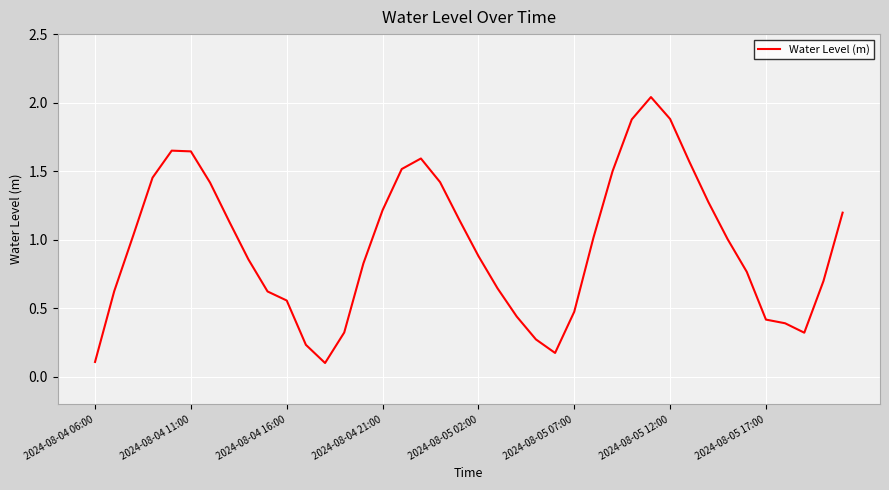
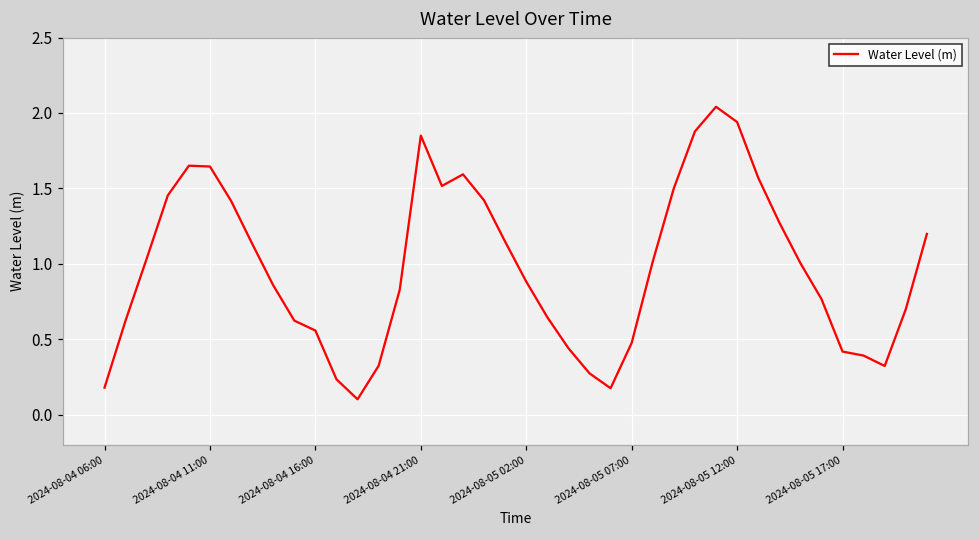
2024-08-04 06:00: 0.11 -> 0.18
2024-08-04 21:00: 1.22 -> 1.85
2024-08-05 12:00: 1.88 -> 1.94
